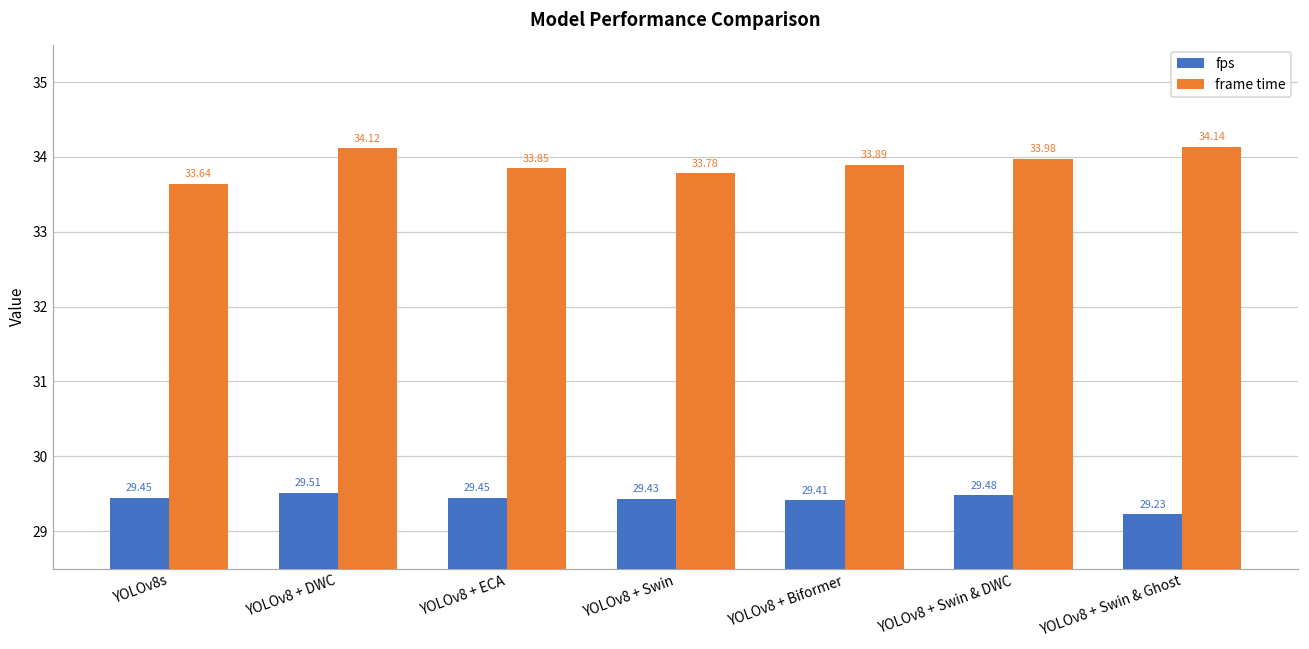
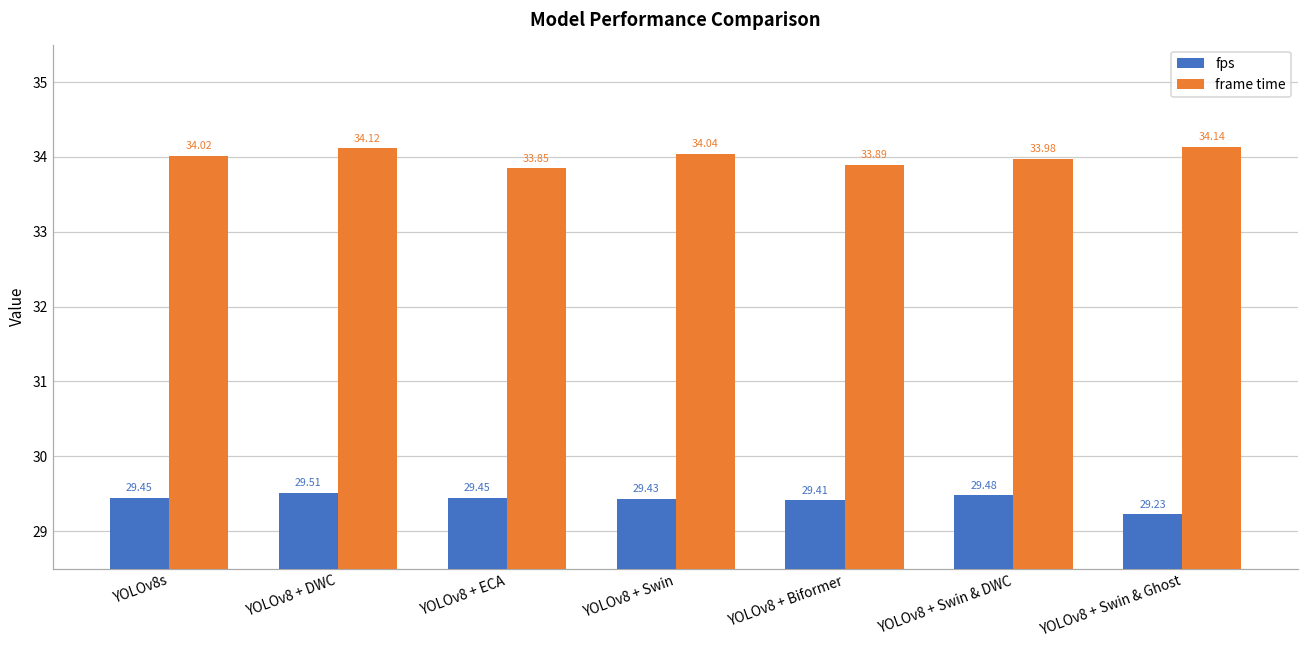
frame time, YOLOv8s: 33.64 -> 34.02
frame time, YOLOv8 + Swin: 33.78 -> 34.04
